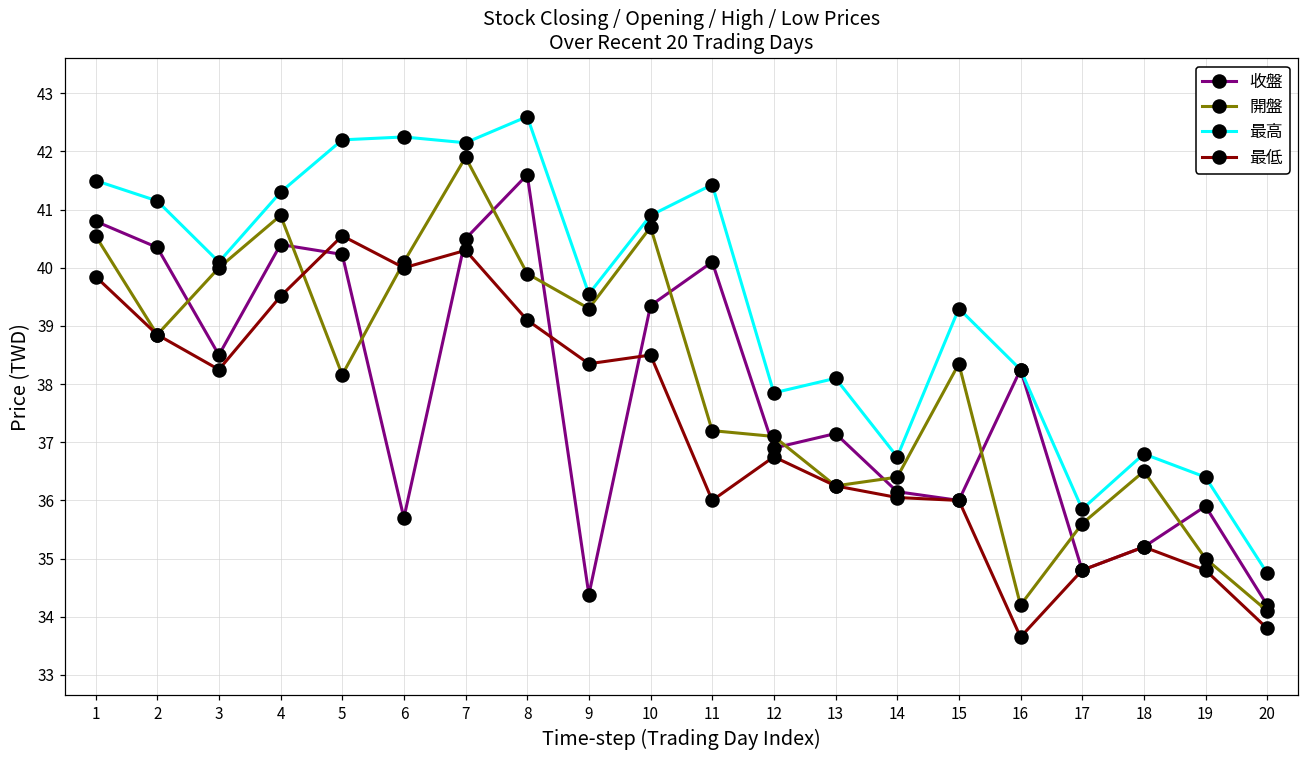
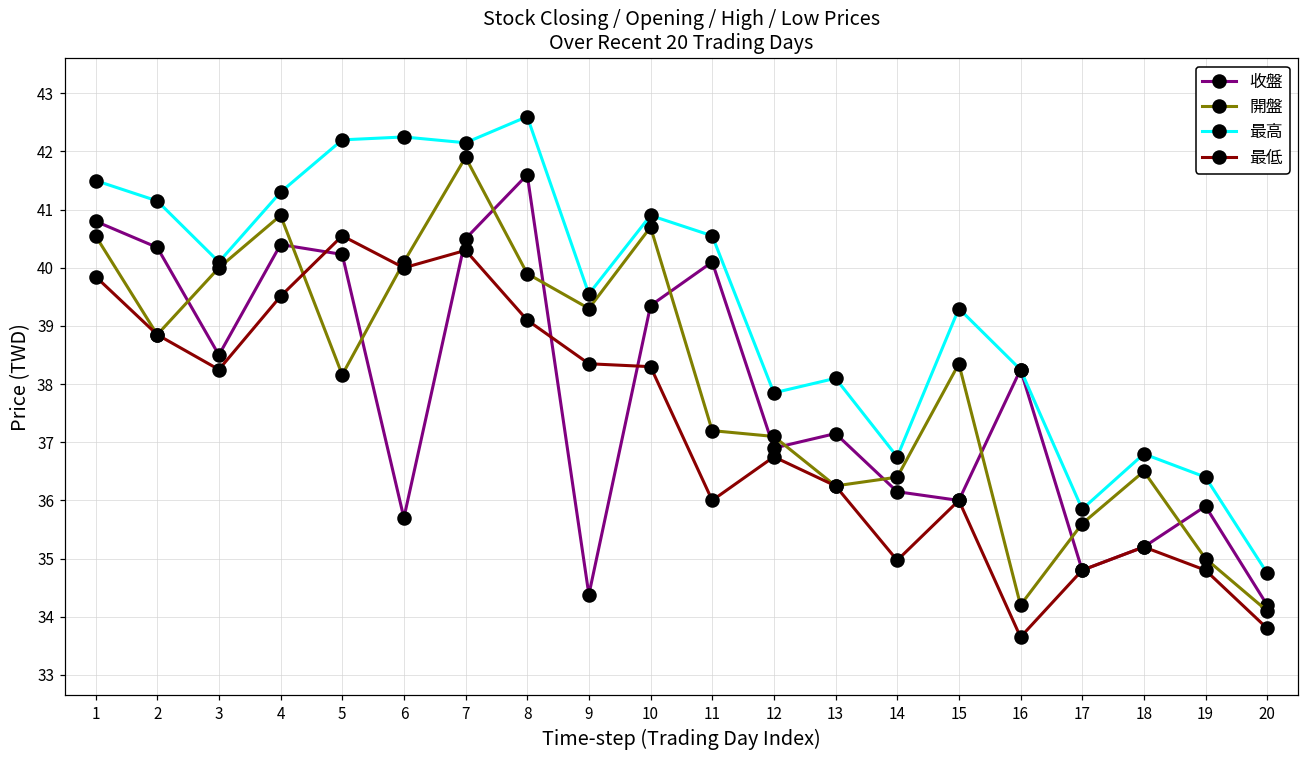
最低, 10: 38.5 -> 38.3
最高, 11: 41.4 -> 40.6
最低, 14: 36.1 -> 35.0
